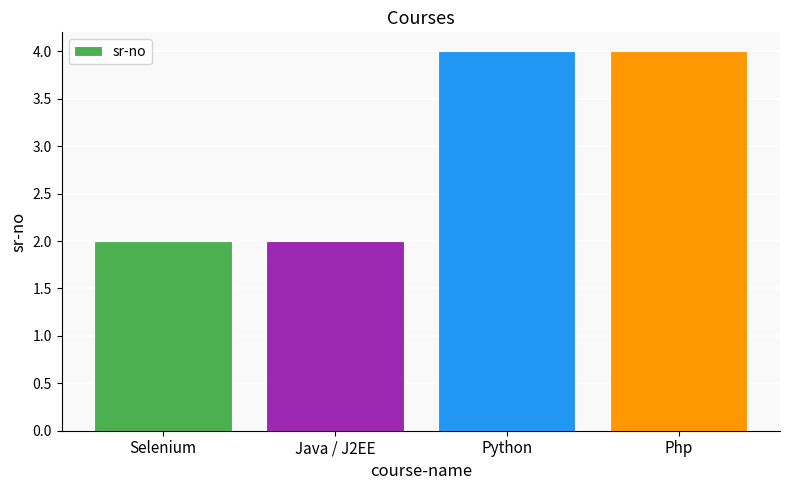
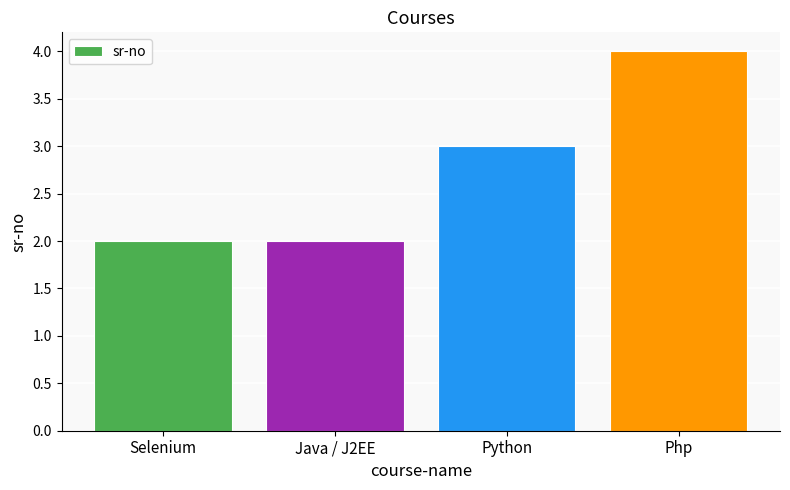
Python: 4 -> 3
